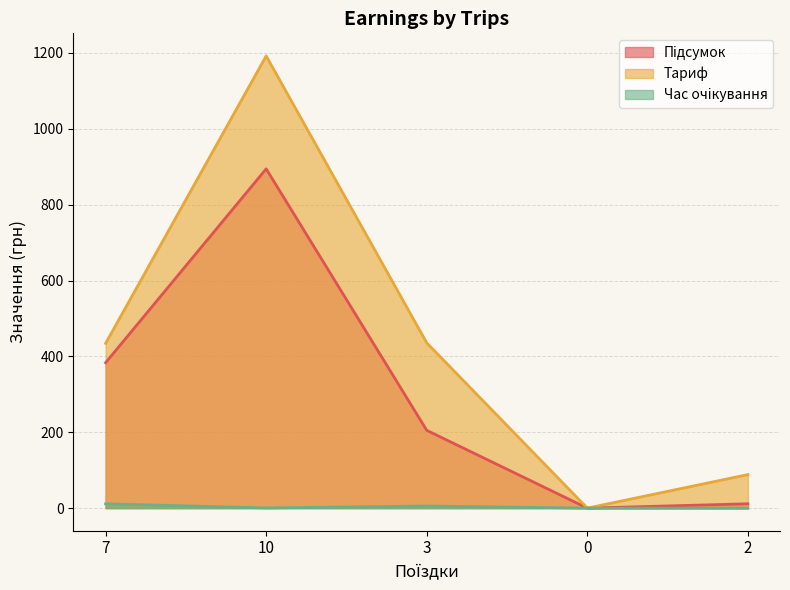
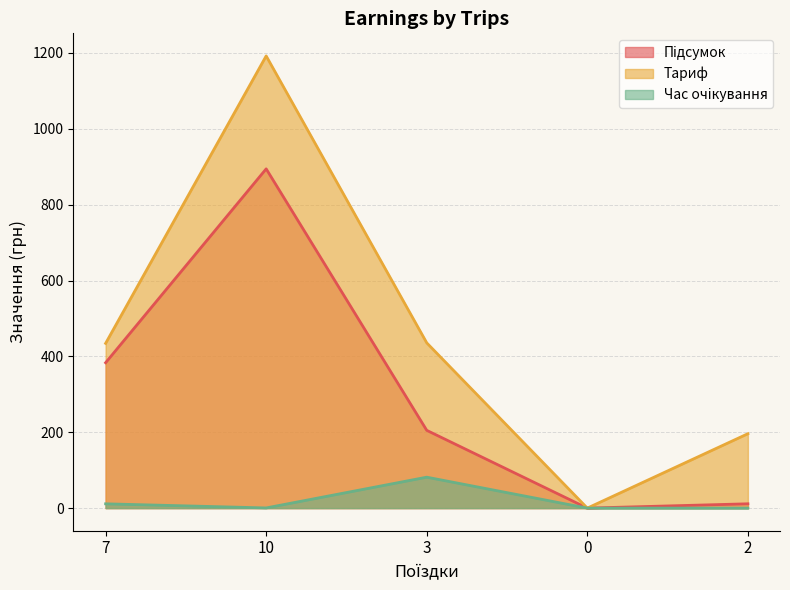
Час очікування, 3: 10 -> 80
Тариф, 2: 90 -> 200
